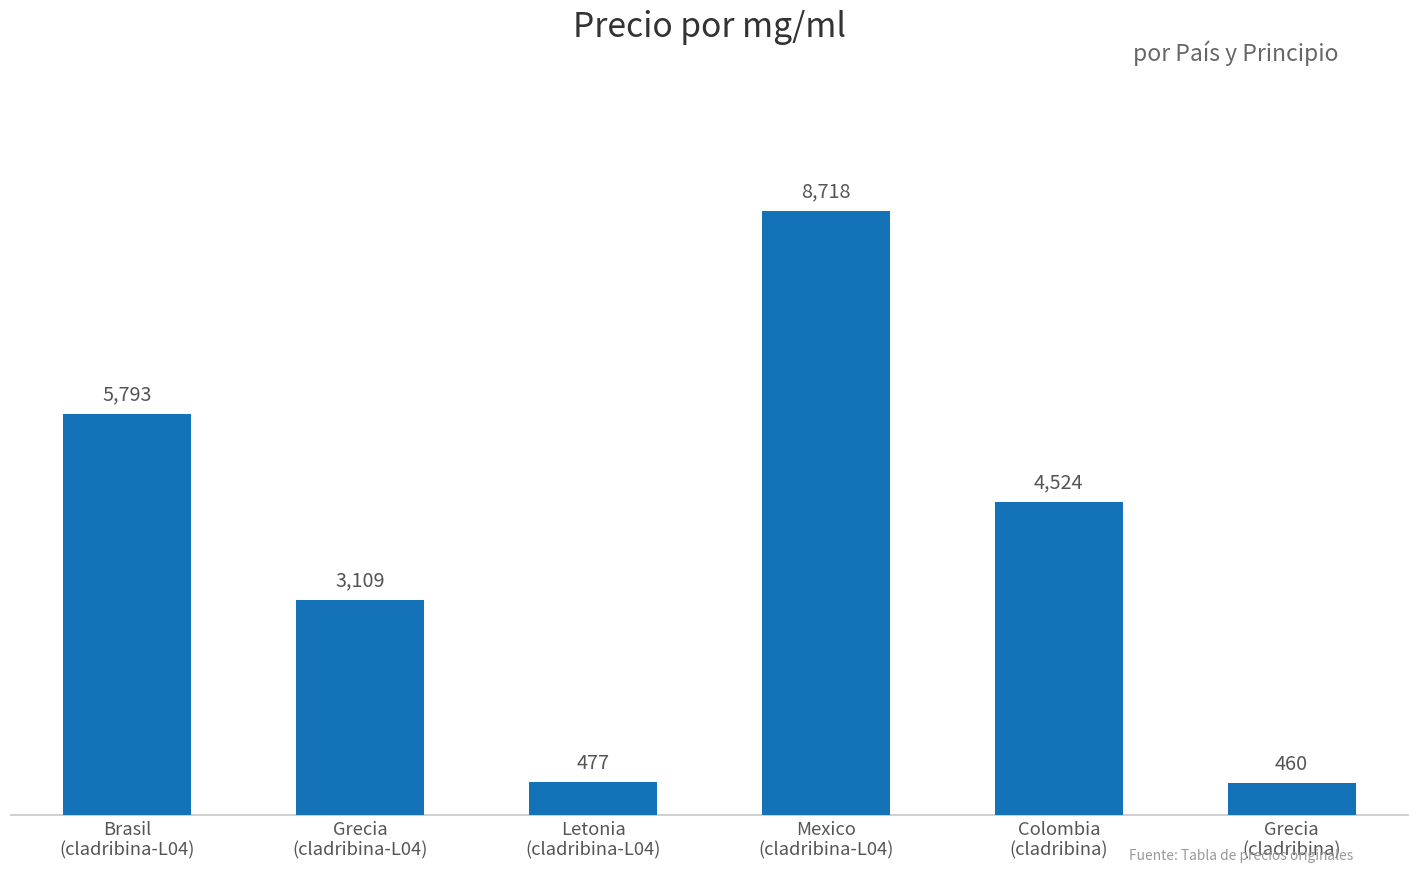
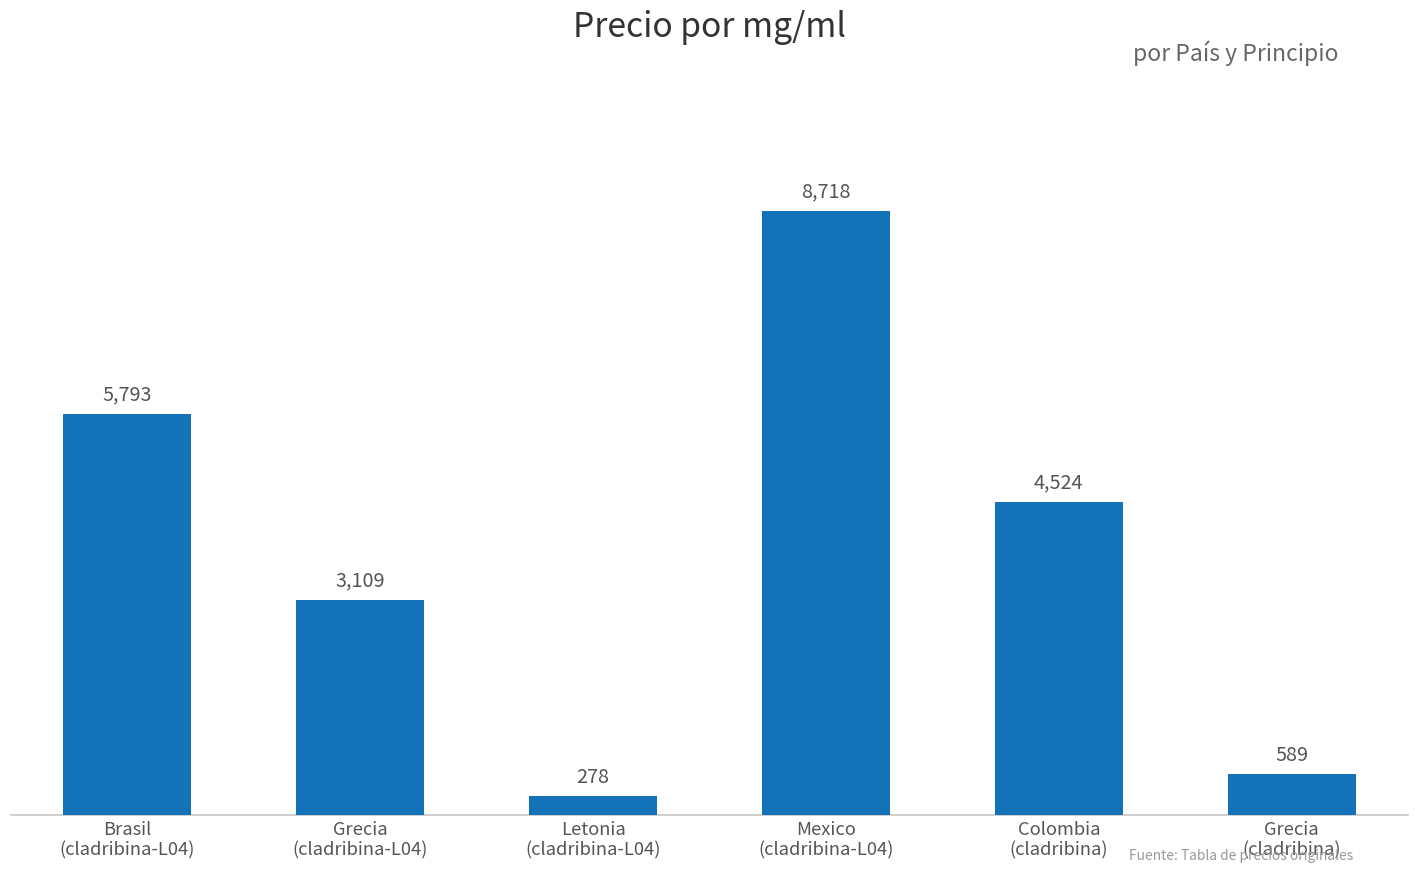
Letonia (cladribina-L04): 477 -> 278
Grecia (cladribina): 460 -> 589
